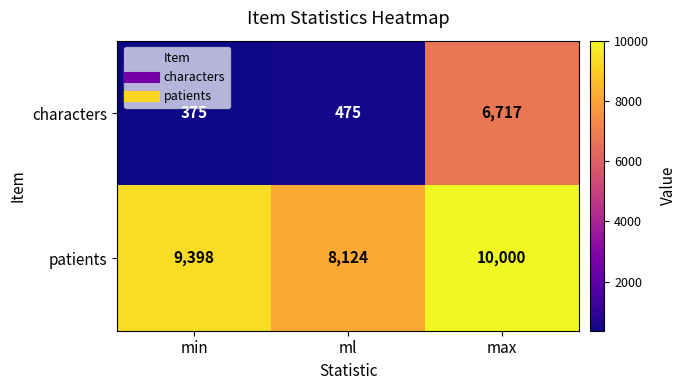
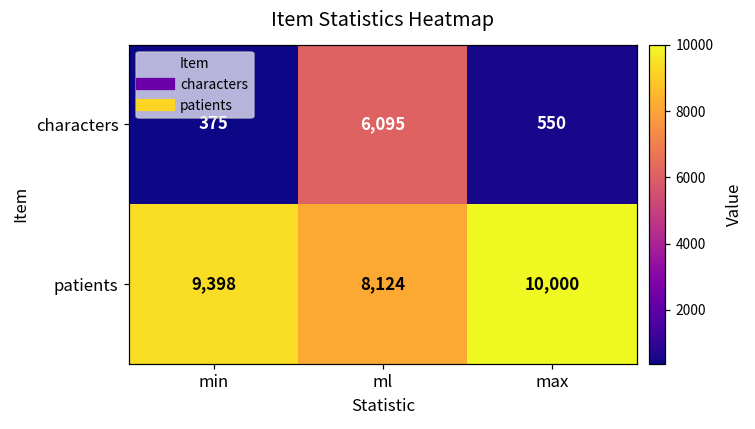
characters, ml: 475 -> 6,095
characters, max: 6,717 -> 550
